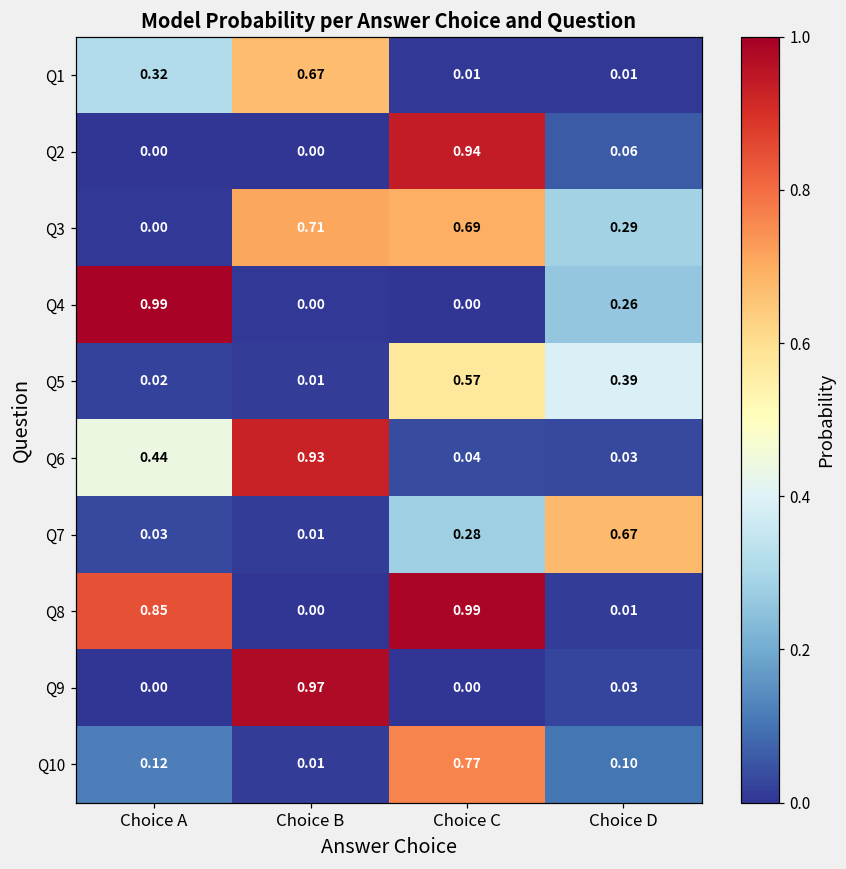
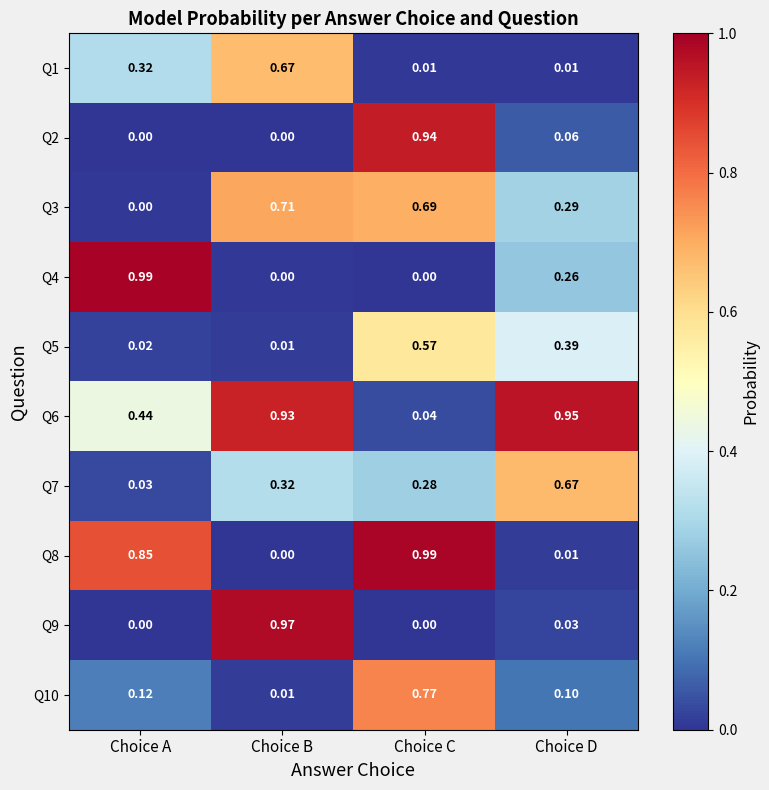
Q6, Choice D: 0.03 -> 0.95
Q7, Choice B: 0.01 -> 0.32
